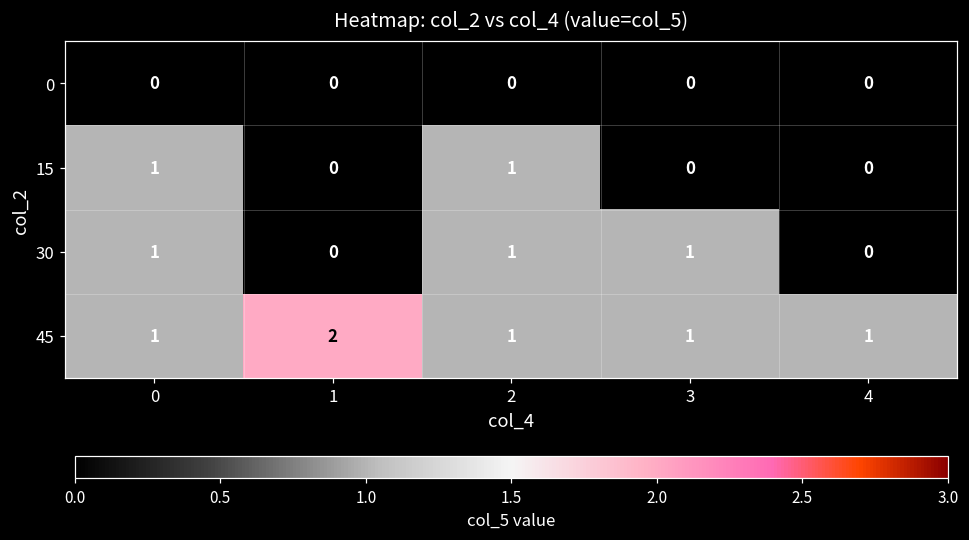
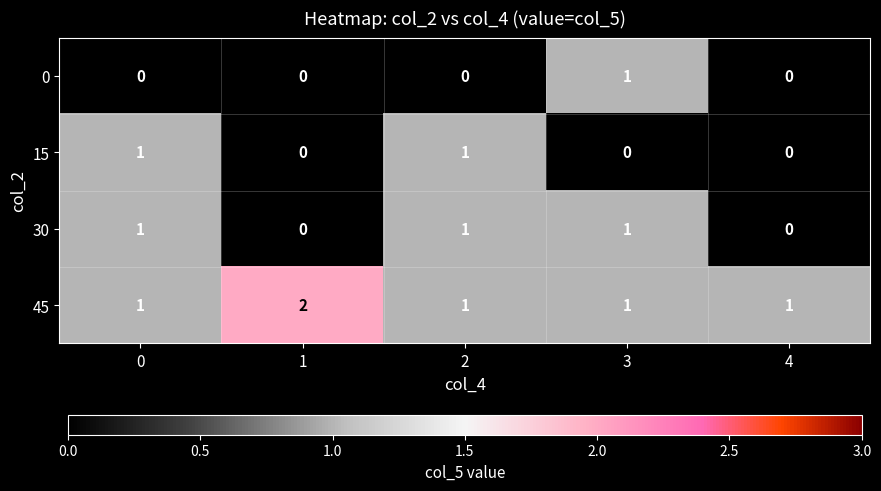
0, 3: 0 -> 1
